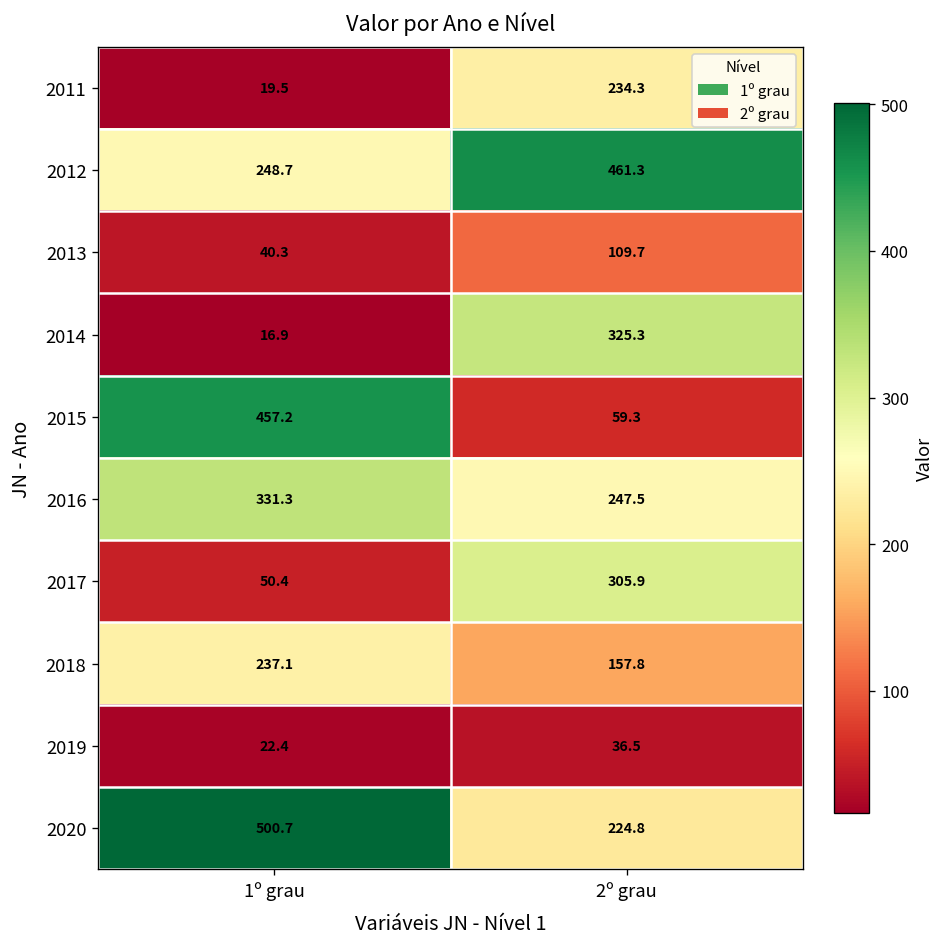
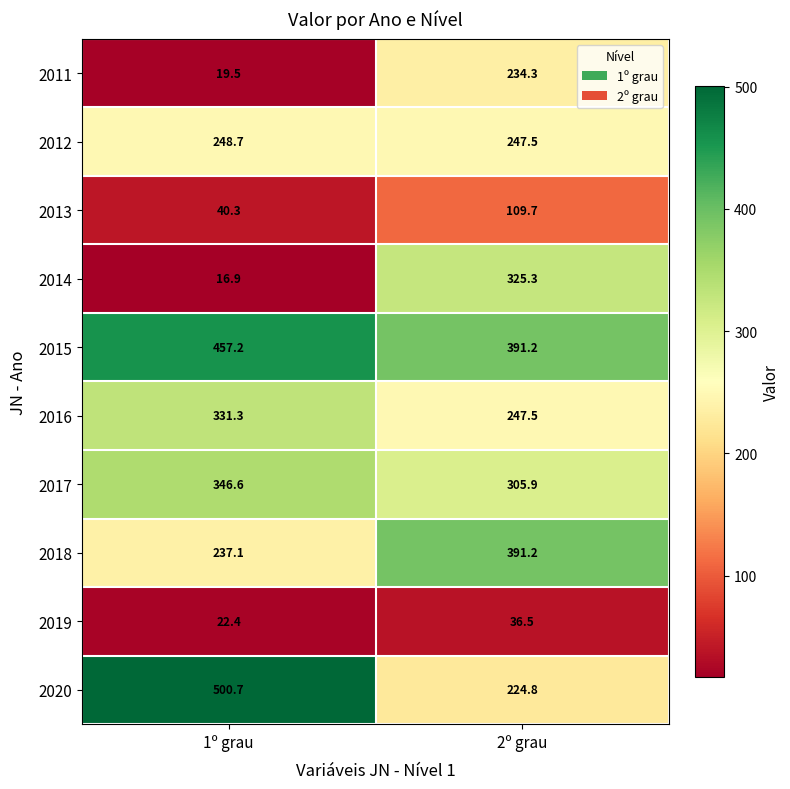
2012, 2º grau: 461.3 -> 247.5
2015, 2º grau: 59.3 -> 391.2
2017, 1º grau: 50.4 -> 346.6
2018, 2º grau: 157.8 -> 391.2
